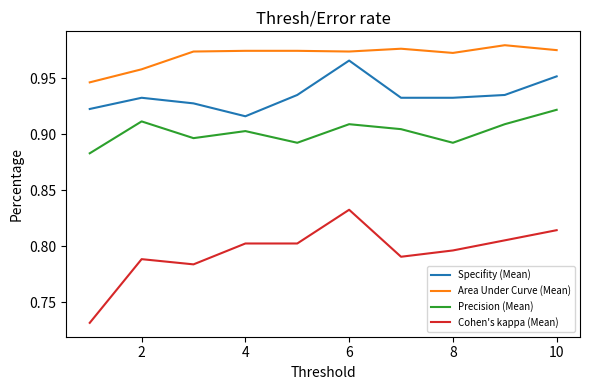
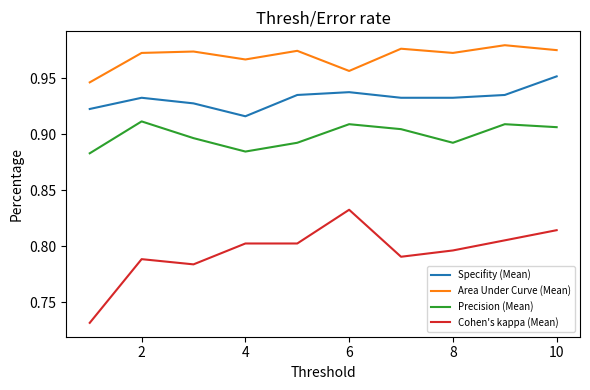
Area Under Curve (Mean), 2: 0.958 -> 0.973
Area Under Curve (Mean), 4: 0.974 -> 0.967
Precision (Mean), 4: 0.903 -> 0.885
Specifity (Mean), 6: 0.966 -> 0.938
Area Under Curve (Mean), 6: 0.974 -> 0.956
Precision (Mean), 10: 0.922 -> 0.906
